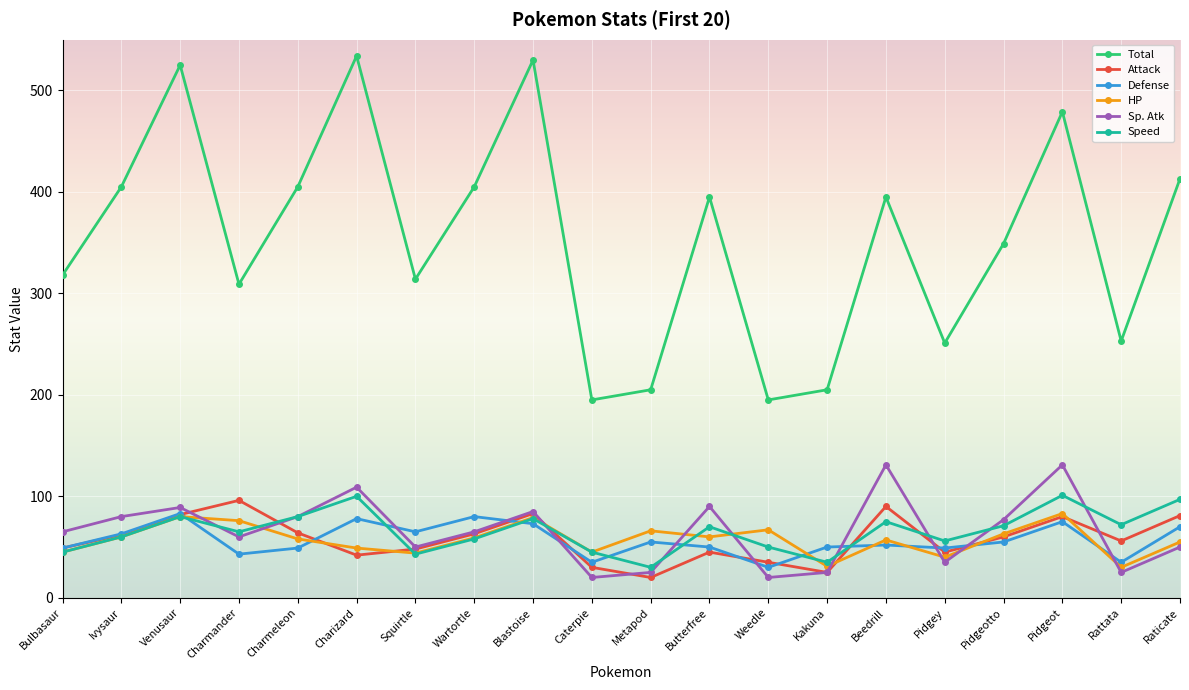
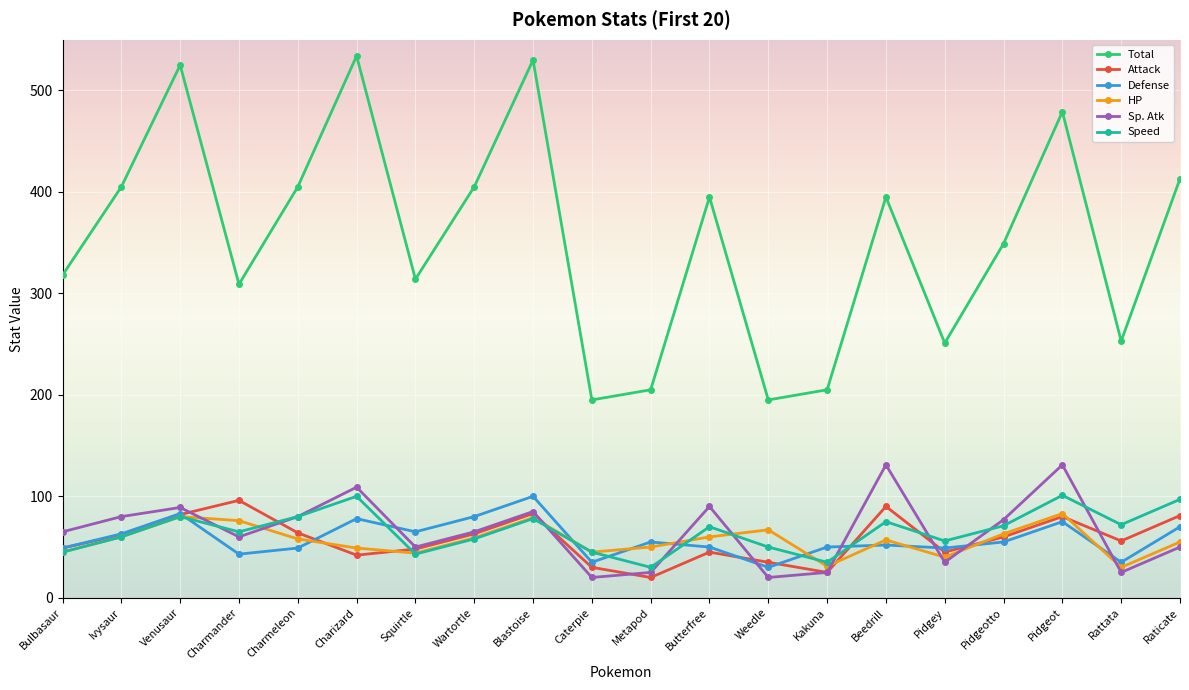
Defense, Blastoise: 73 -> 100
HP, Metapod: 66 -> 50
